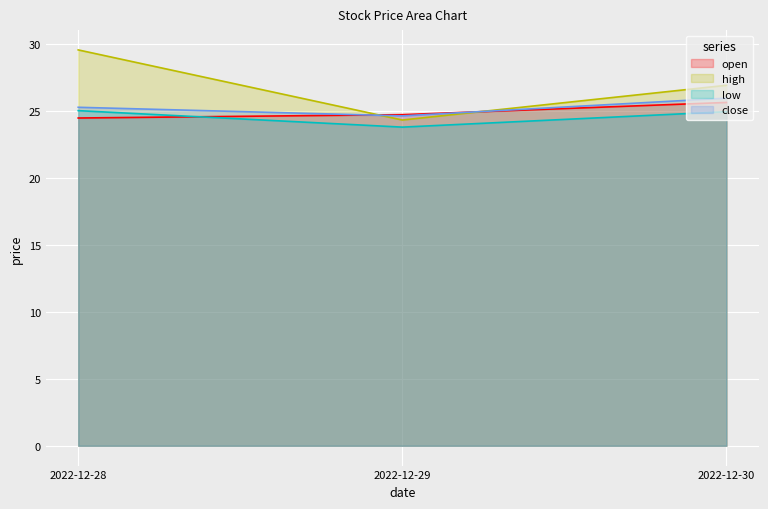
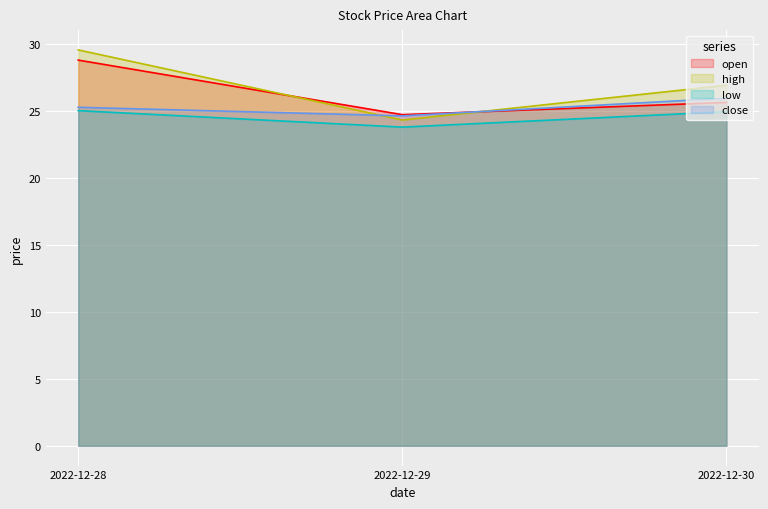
open, 2022-12-28: 24.5 -> 28.8
